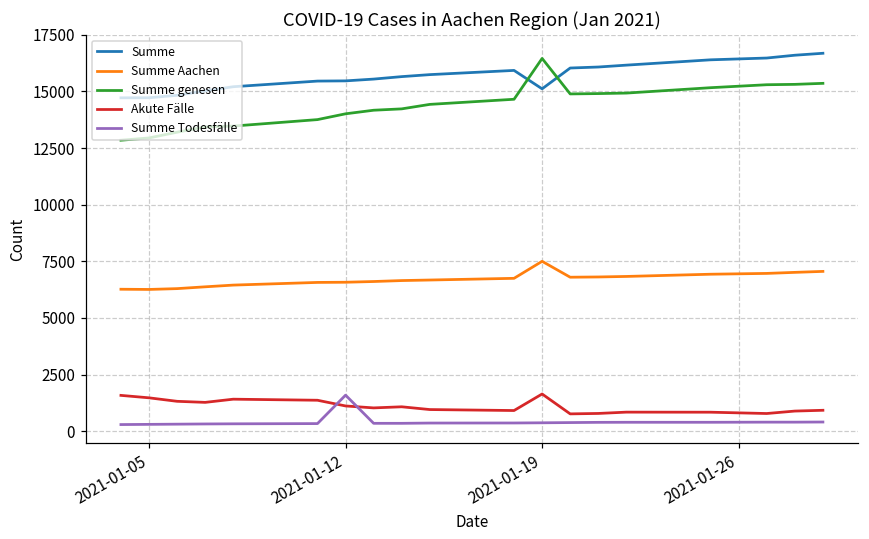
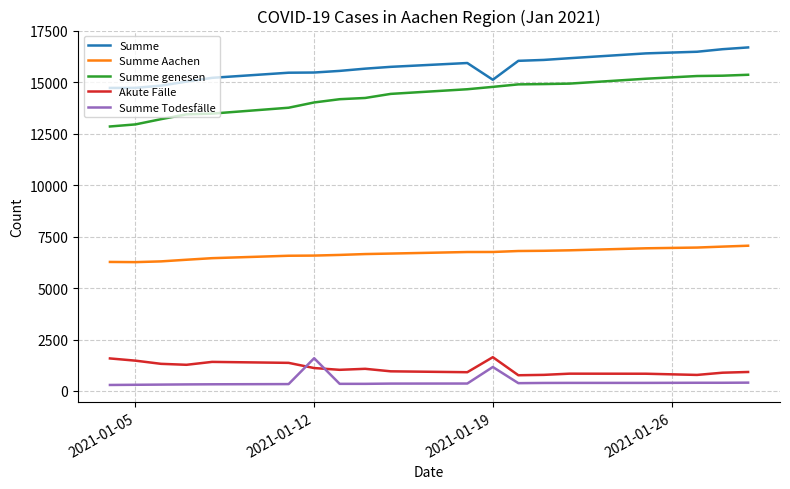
Summe Aachen, 2021-01-19: 7500 -> 6800
Summe genesen, 2021-01-19: 16500 -> 14800
Summe Todesfälle, 2021-01-19: 400 -> 1200
